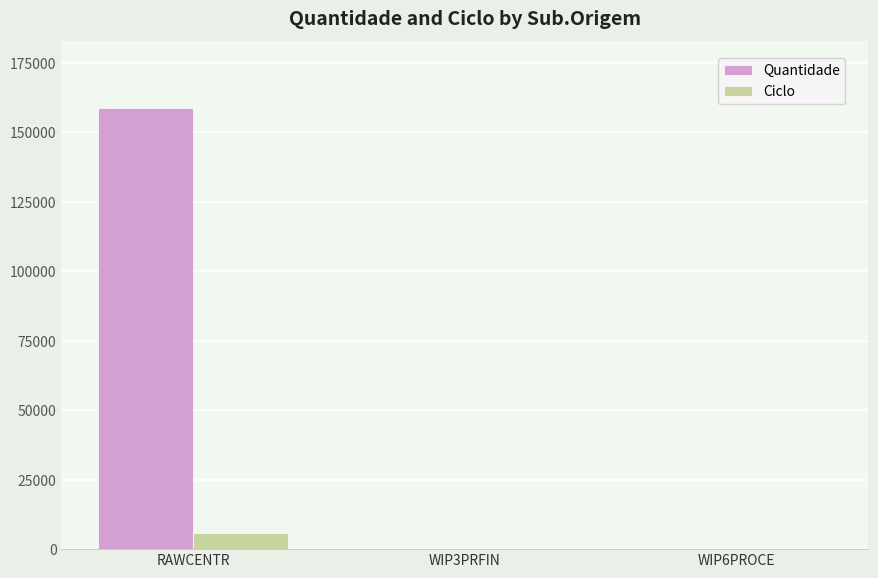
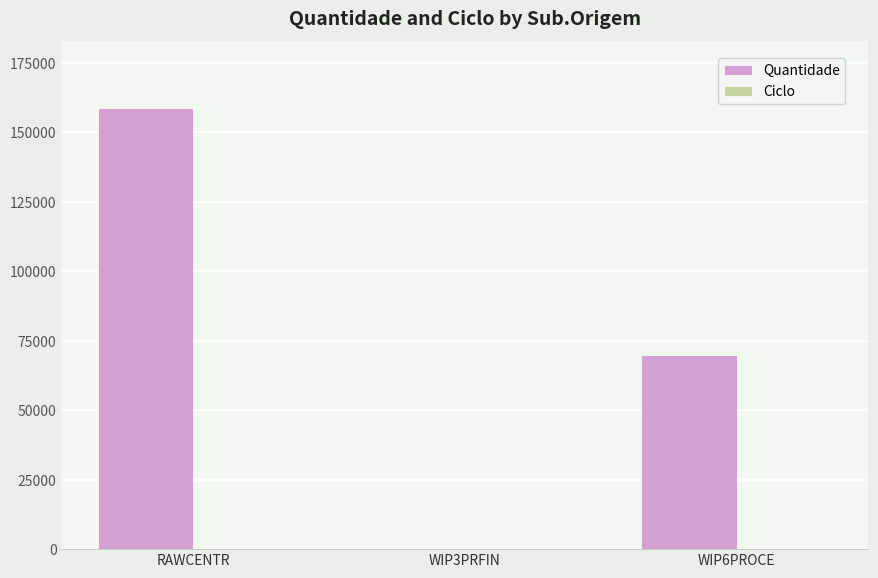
Ciclo, RAWCENTR: 6000 -> 0
Quantidade, WIP6PROCE: 0 -> 70000
